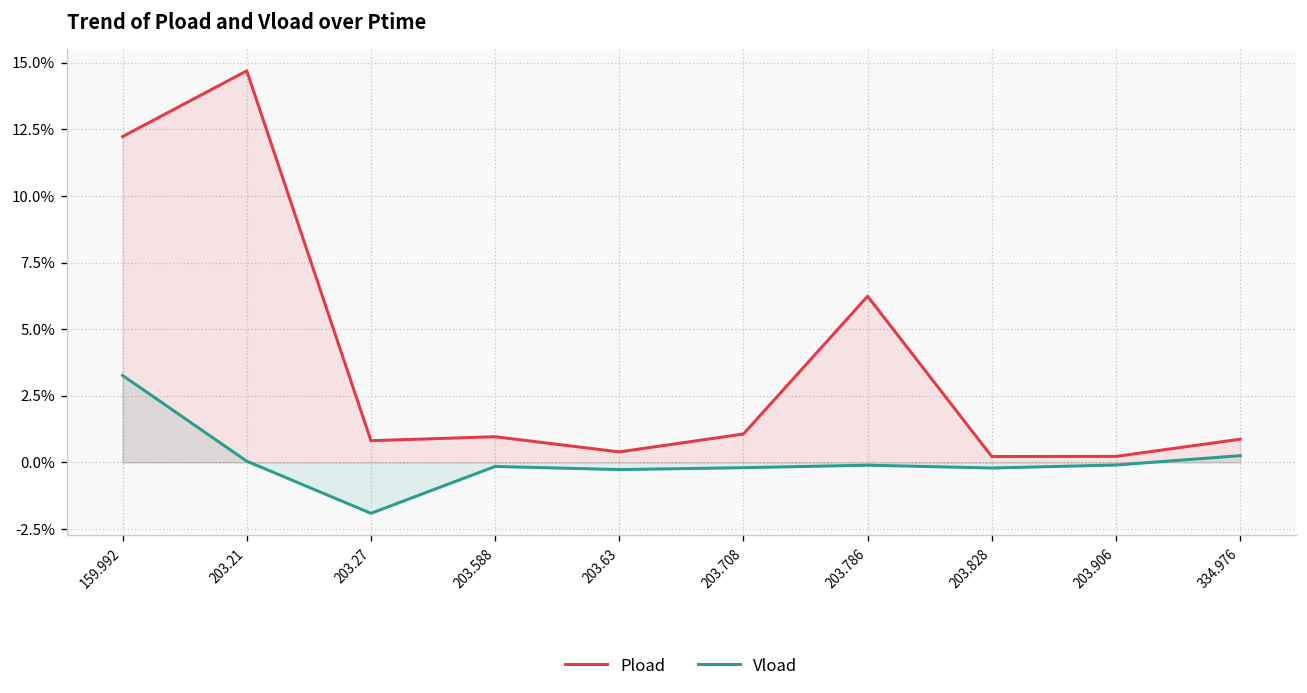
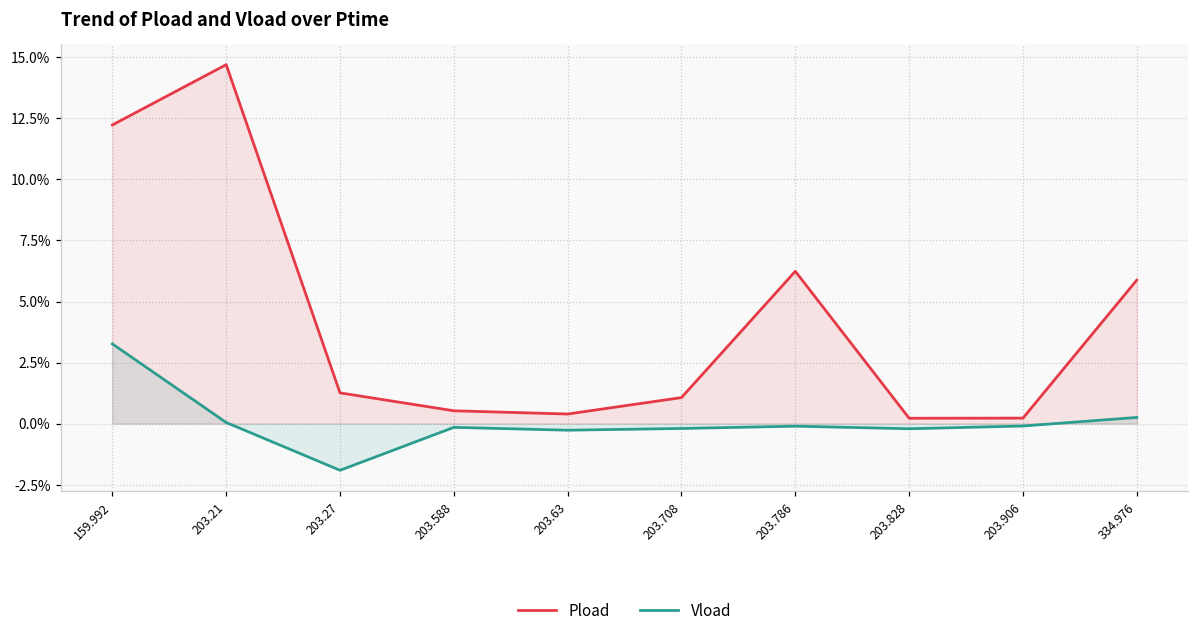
Pload, 203.27: 0.8% -> 1.3%
Pload, 203.588: 1.0% -> 0.5%
Pload, 334.976: 0.9% -> 5.9%
